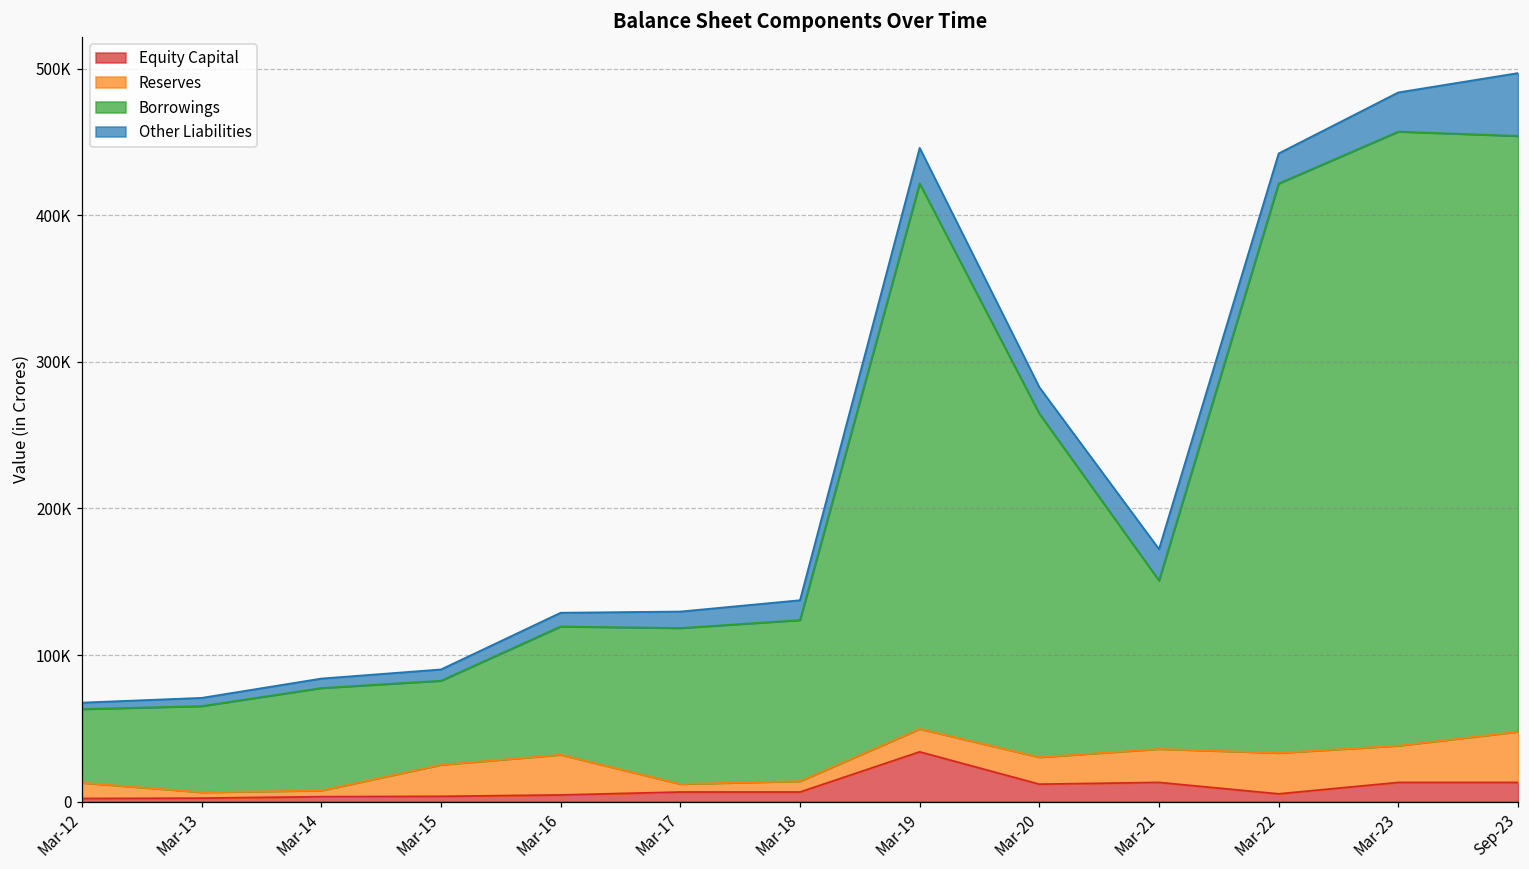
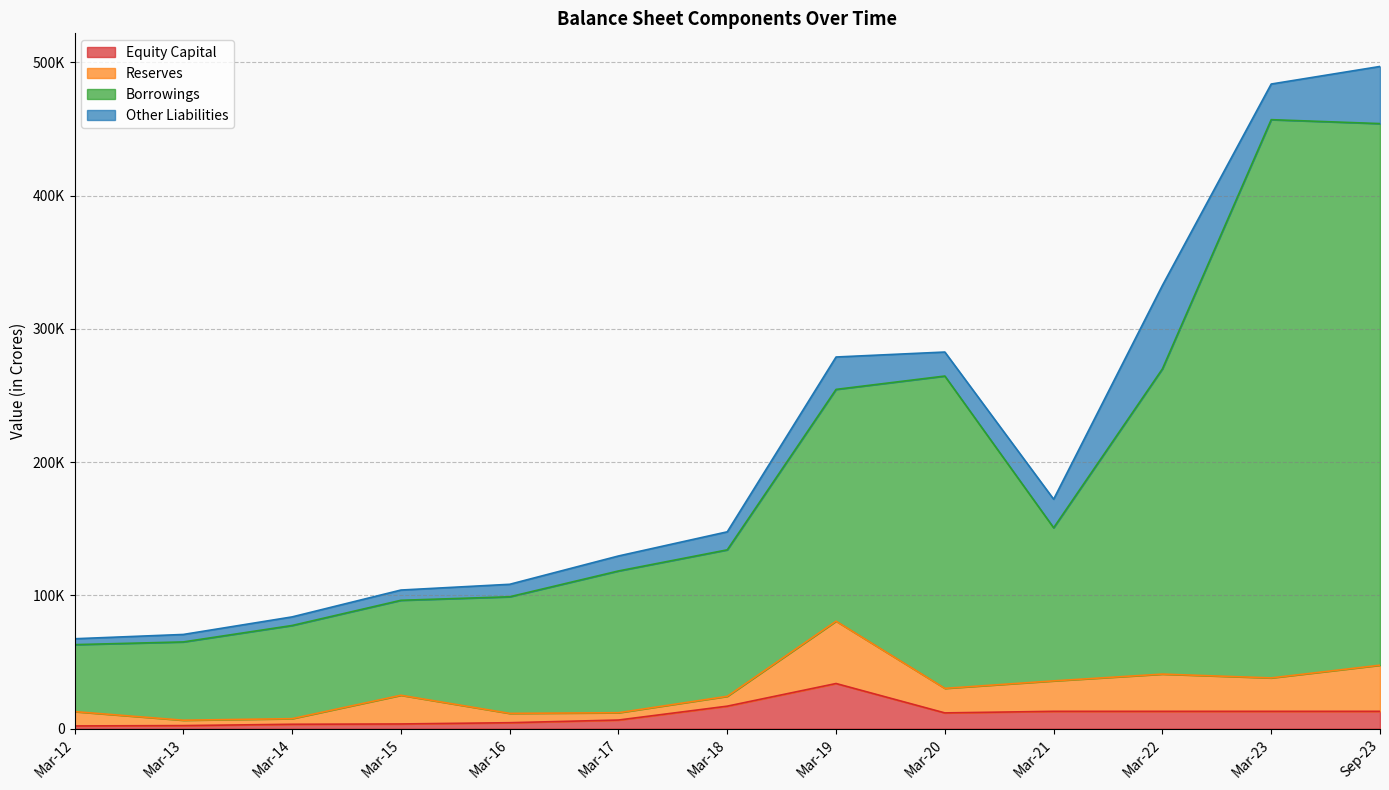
Borrowings, Mar-15: 57000 -> 71000
Reserves, Mar-16: 27000 -> 7000
Equity Capital, Mar-18: 7000 -> 17000
Reserves, Mar-19: 16000 -> 47000
Borrowings, Mar-19: 372000 -> 174000
Equity Capital, Mar-22: 5000 -> 13000
Borrowings, Mar-22: 388000 -> 229000
Other Liabilities, Mar-22: 21000 -> 63000
